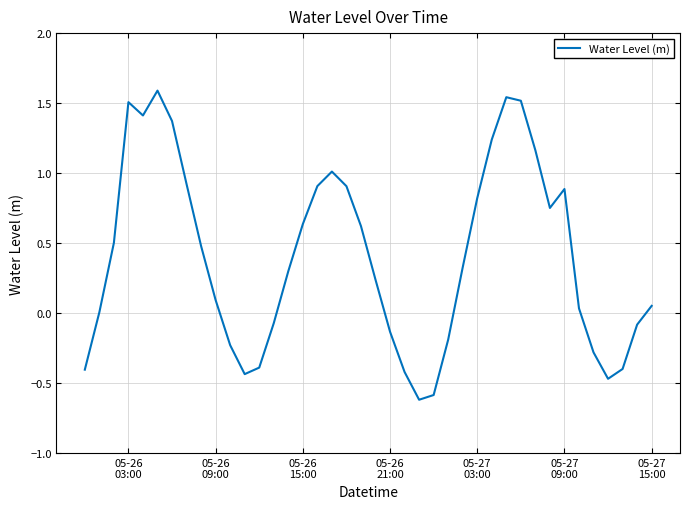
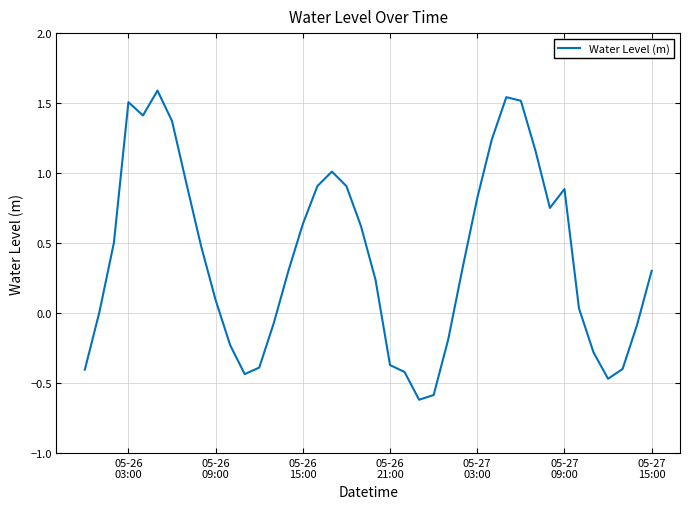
05-26 21:00: -0.13 -> -0.37
05-27 15:00: 0.05 -> 0.30
